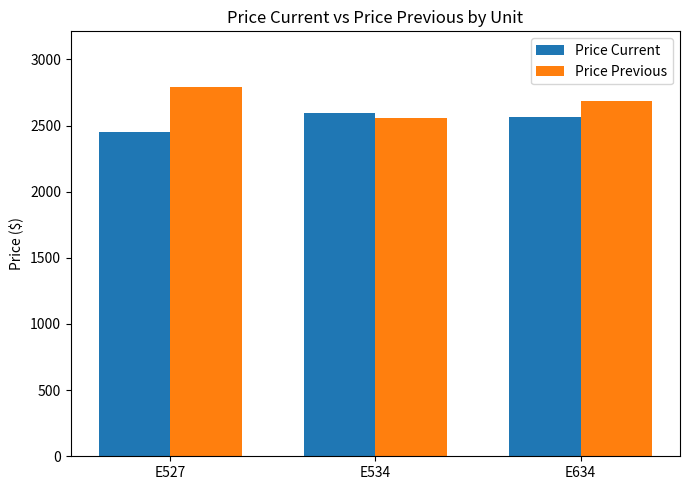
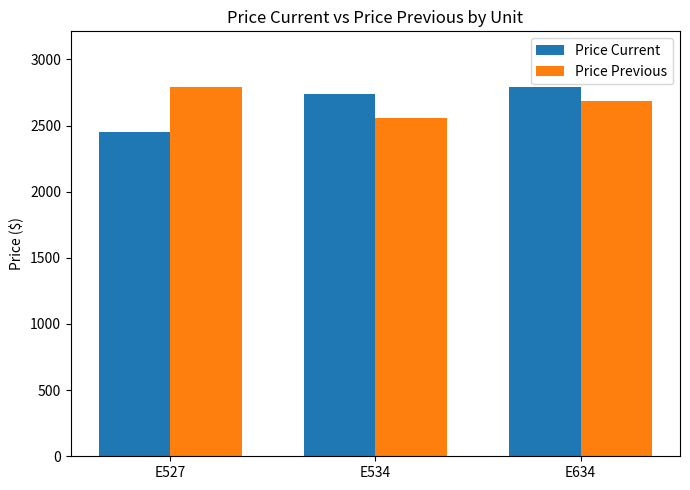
Price Current, E534: 2590 -> 2740
Price Current, E634: 2570 -> 2790
